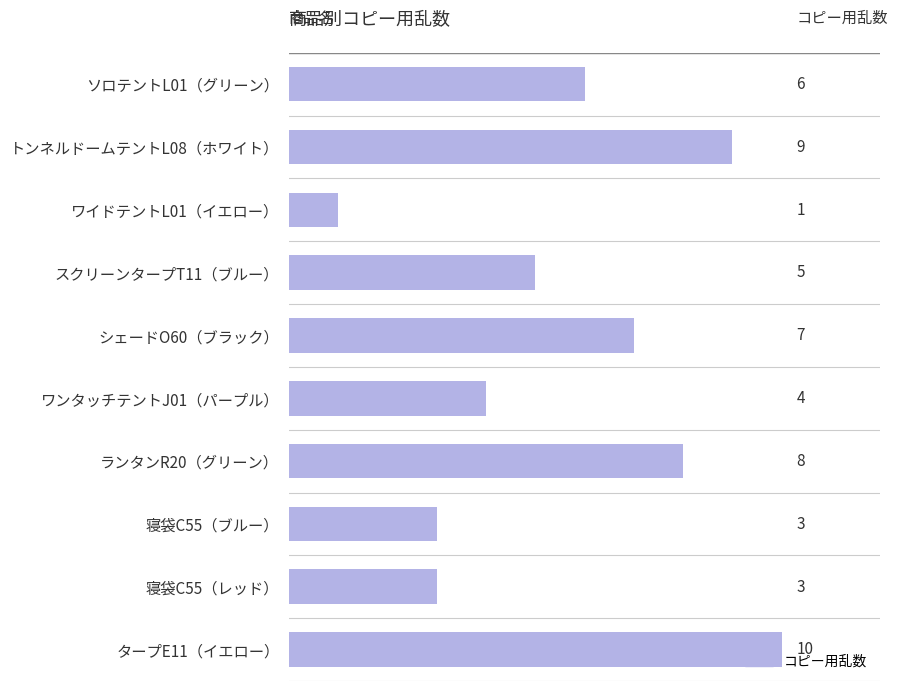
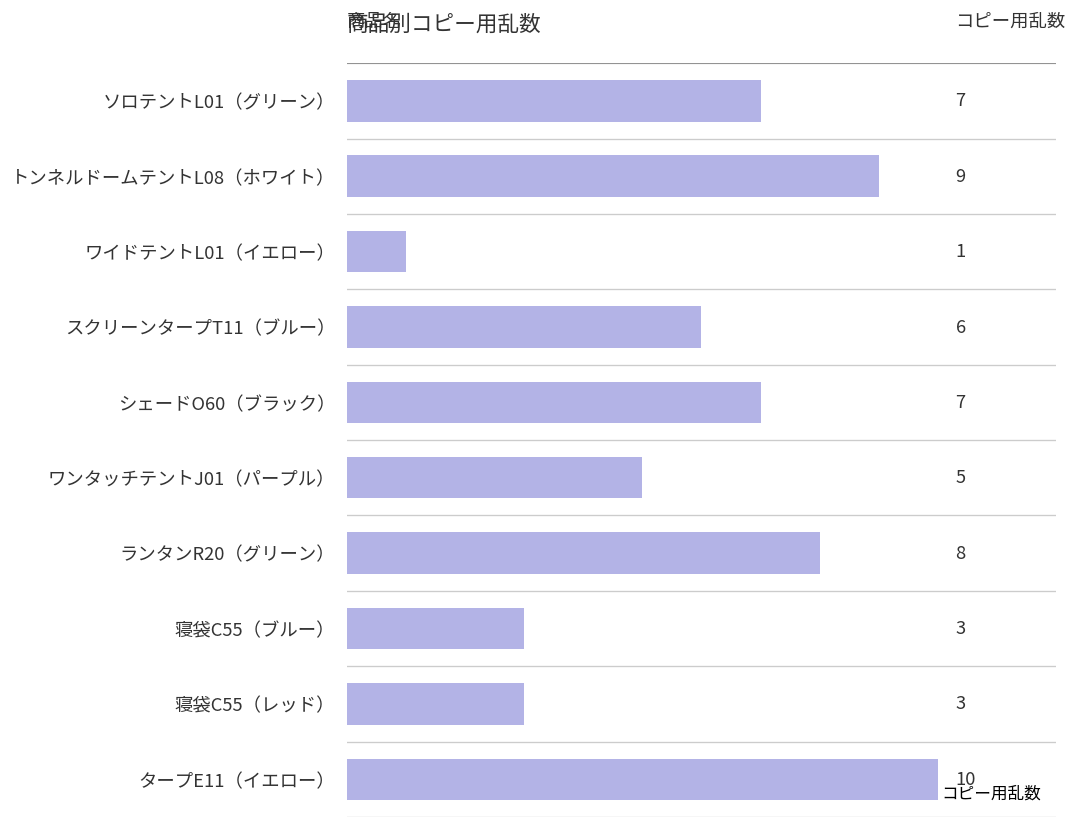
ソロテントL01（グリーン）: 6 -> 7
スクリーンタープT11（ブルー）: 5 -> 6
ワンタッチテントJ01（パープル）: 4 -> 5
